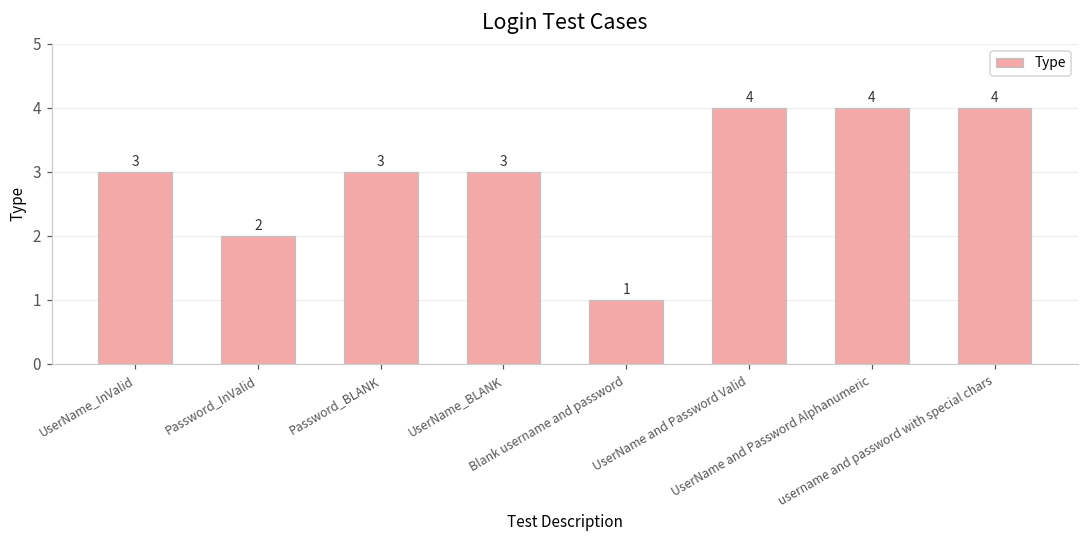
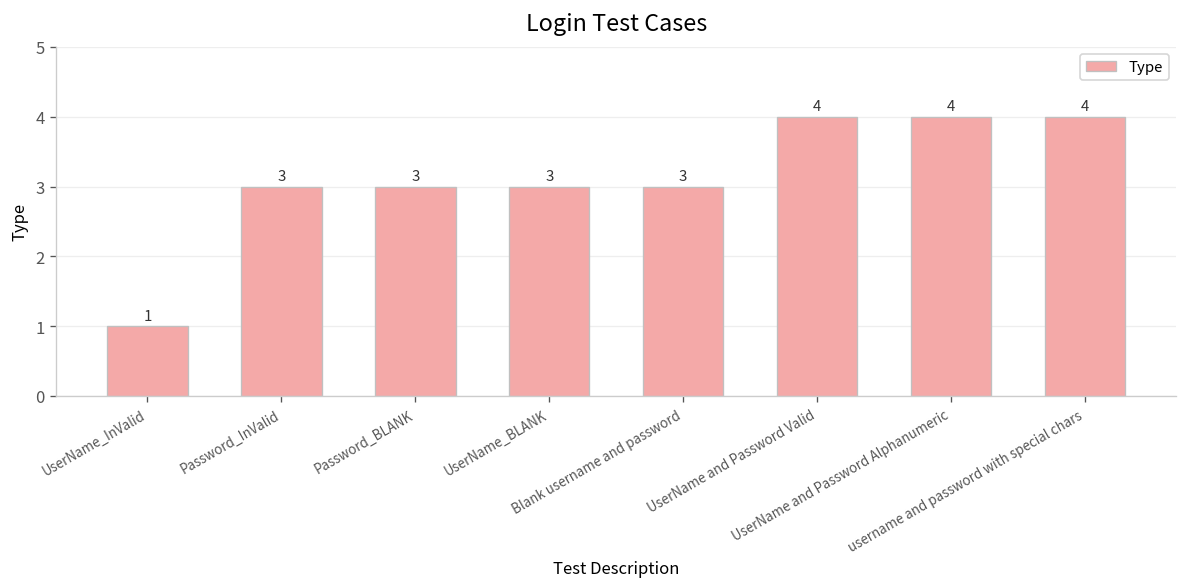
UserName_InValid: 3 -> 1
Password_InValid: 2 -> 3
Blank username and password: 1 -> 3
